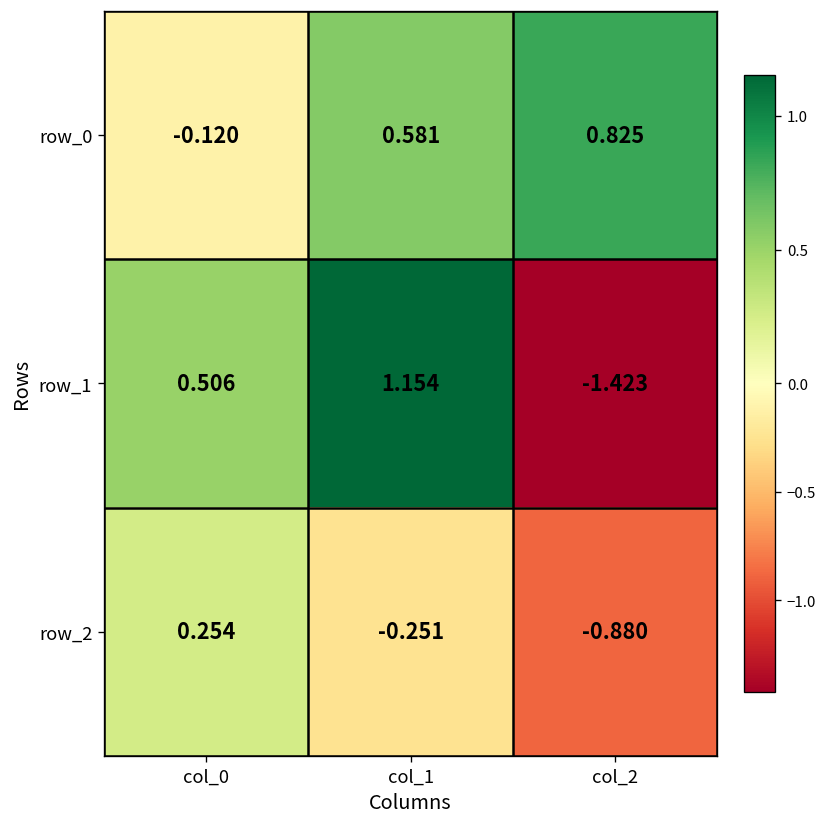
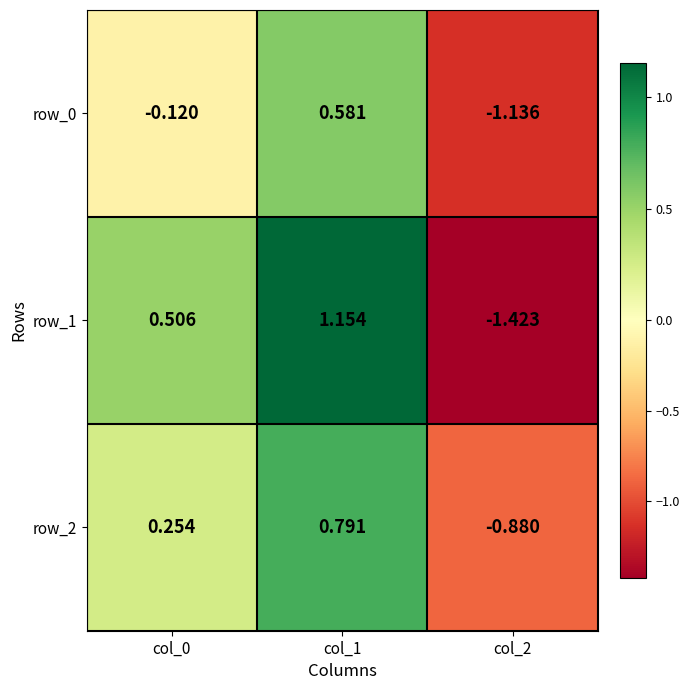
row_0, col_2: 0.825 -> -1.136
row_2, col_1: -0.251 -> 0.791
